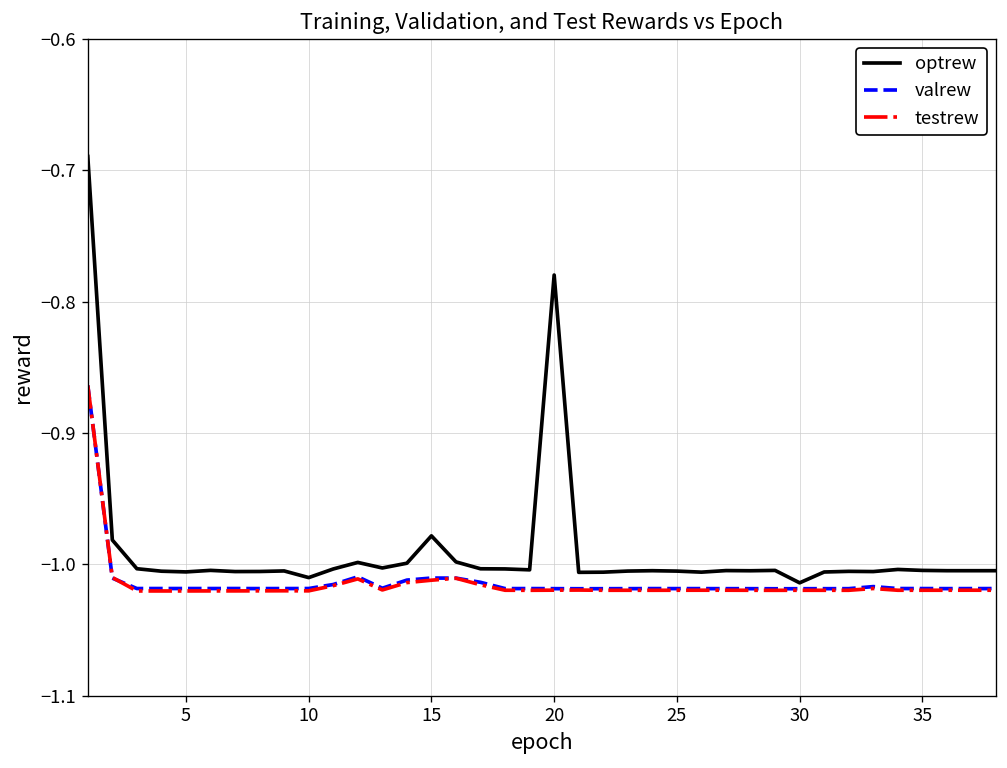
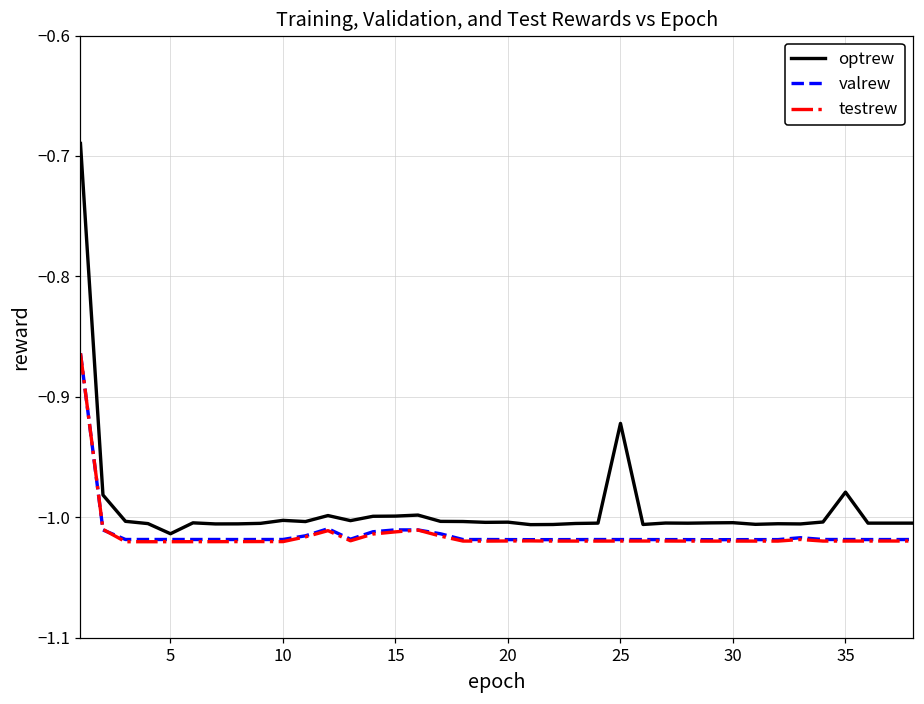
optrew, 5: -1.006 -> -1.014
optrew, 10: -1.010 -> -1.003
optrew, 15: -0.978 -> -0.999
optrew, 20: -0.780 -> -1.004
optrew, 25: -1.005 -> -0.922
optrew, 30: -1.014 -> -1.005
optrew, 35: -1.005 -> -0.979
